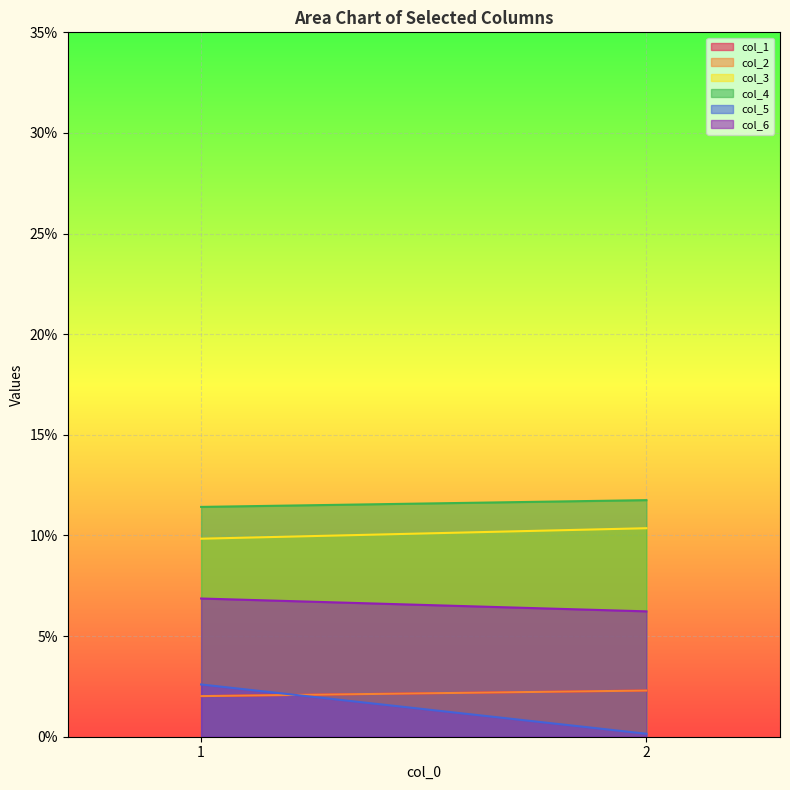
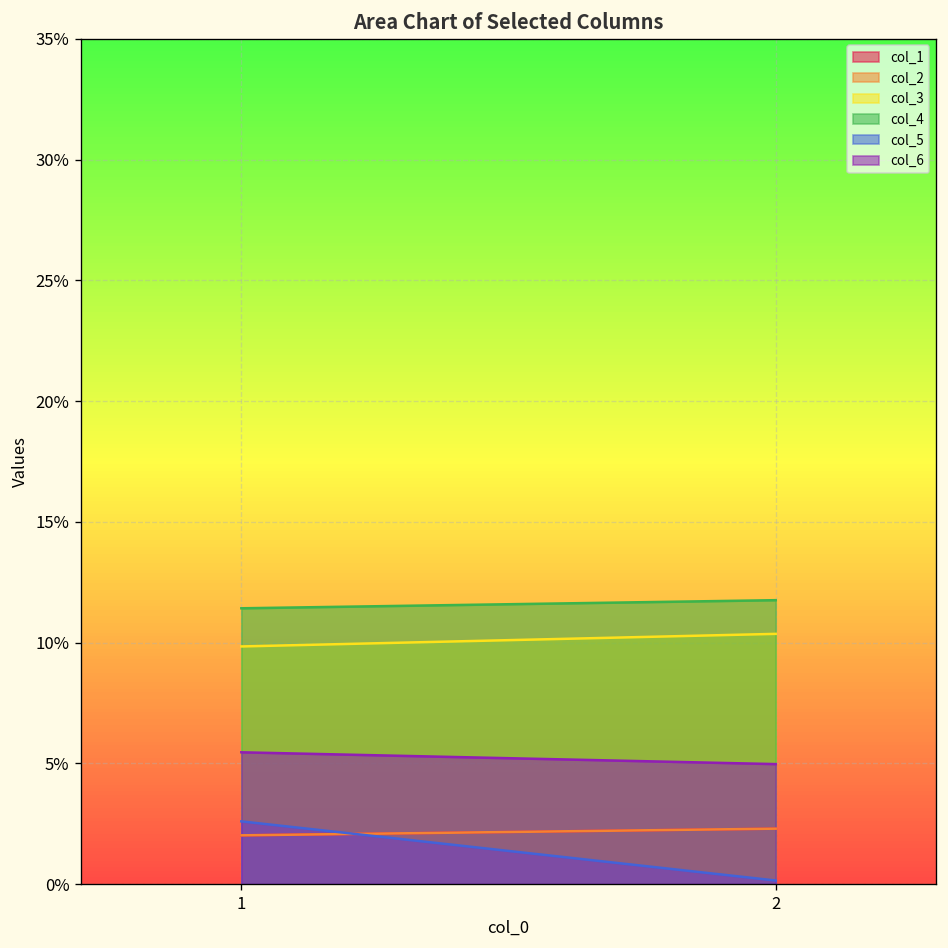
col_6, 1: 6.9% -> 5.5%
col_6, 2: 6.2% -> 5.0%
